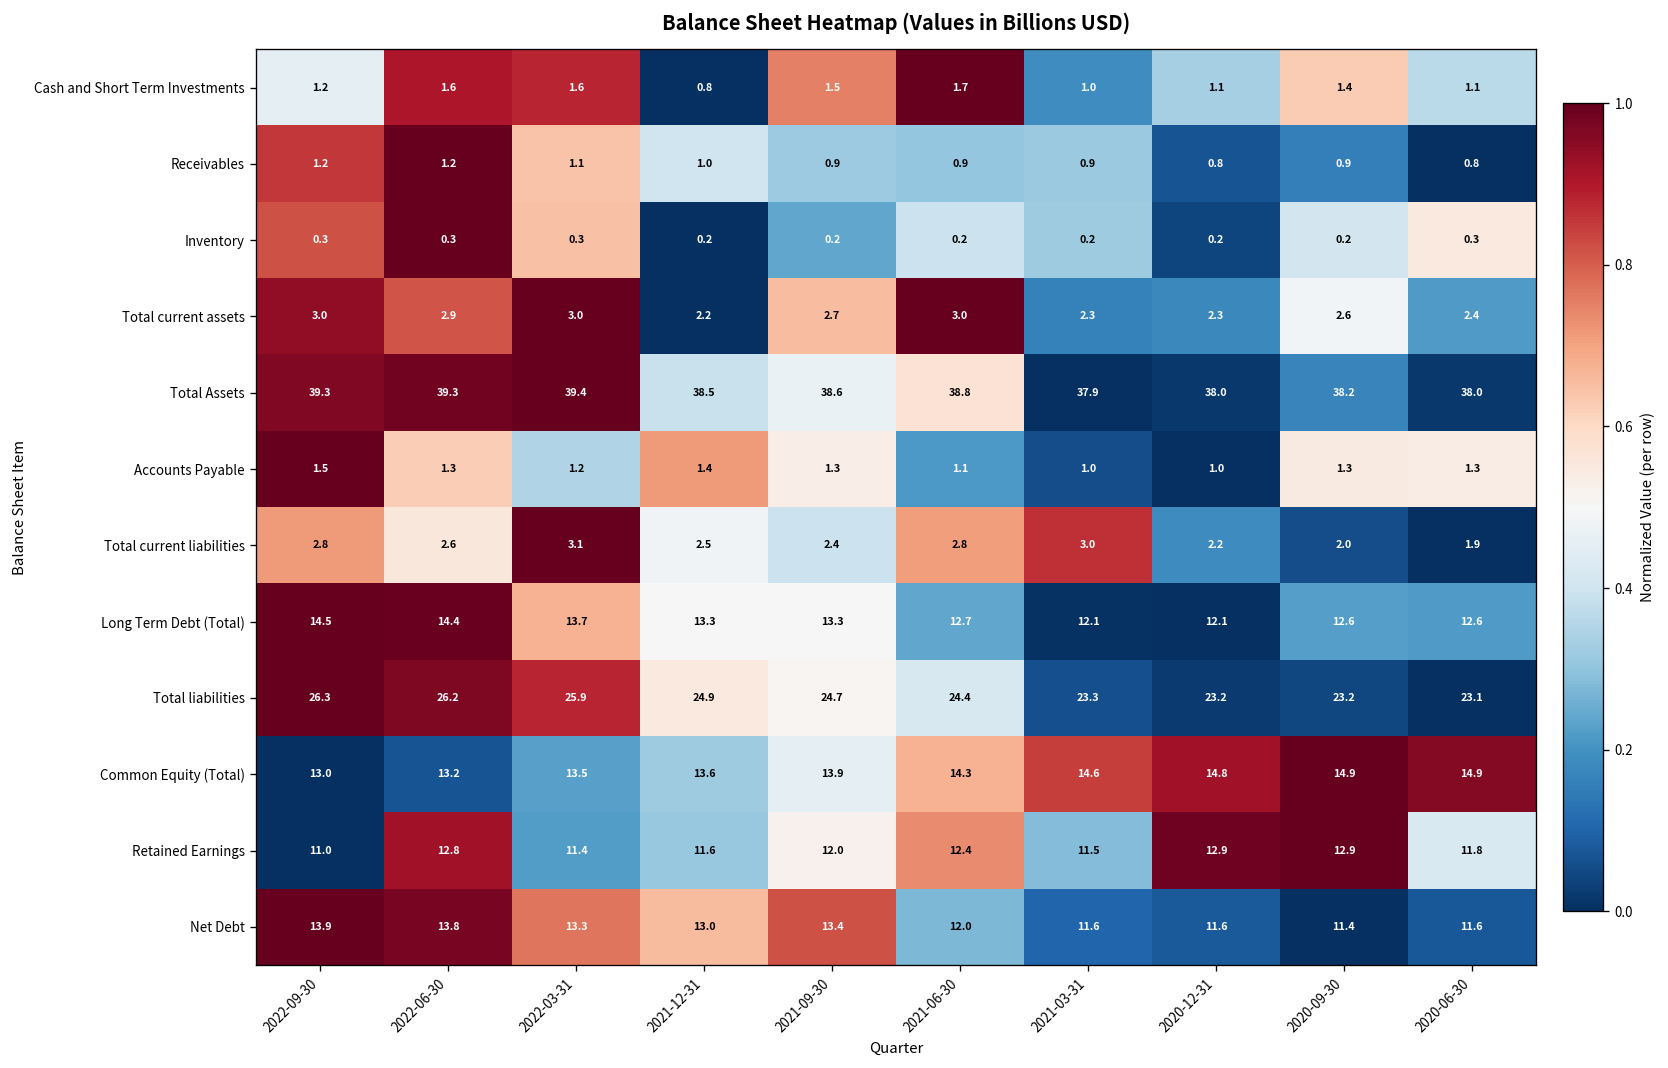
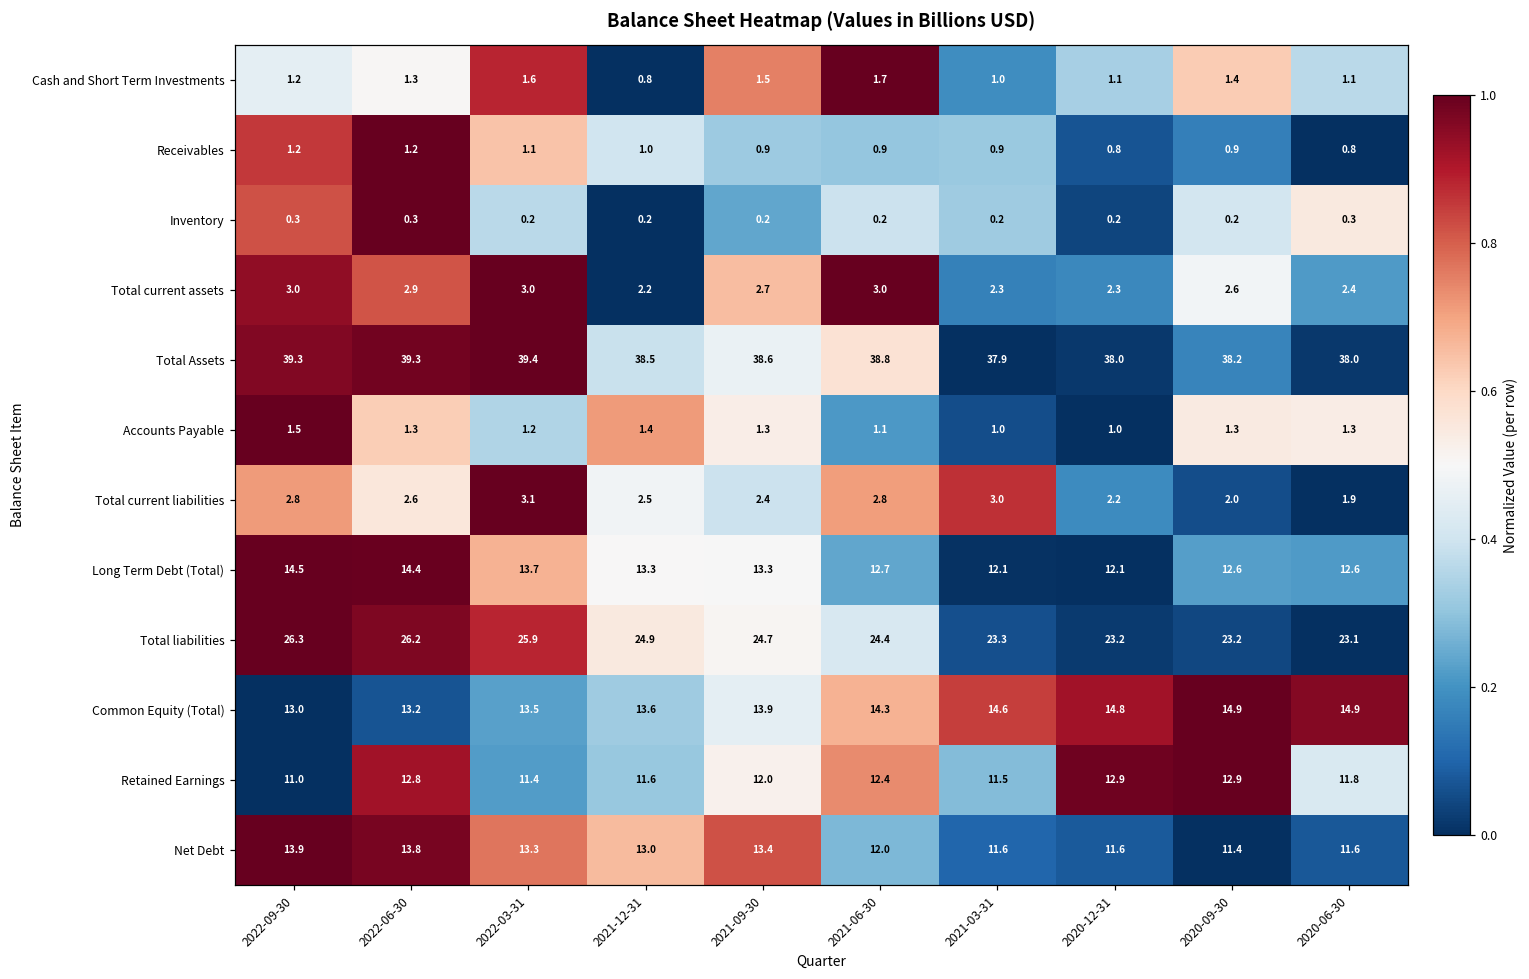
Cash and Short Term Investments, 2022-06-30: 1.6 -> 1.3
Inventory, 2022-03-31: 0.3 -> 0.2
